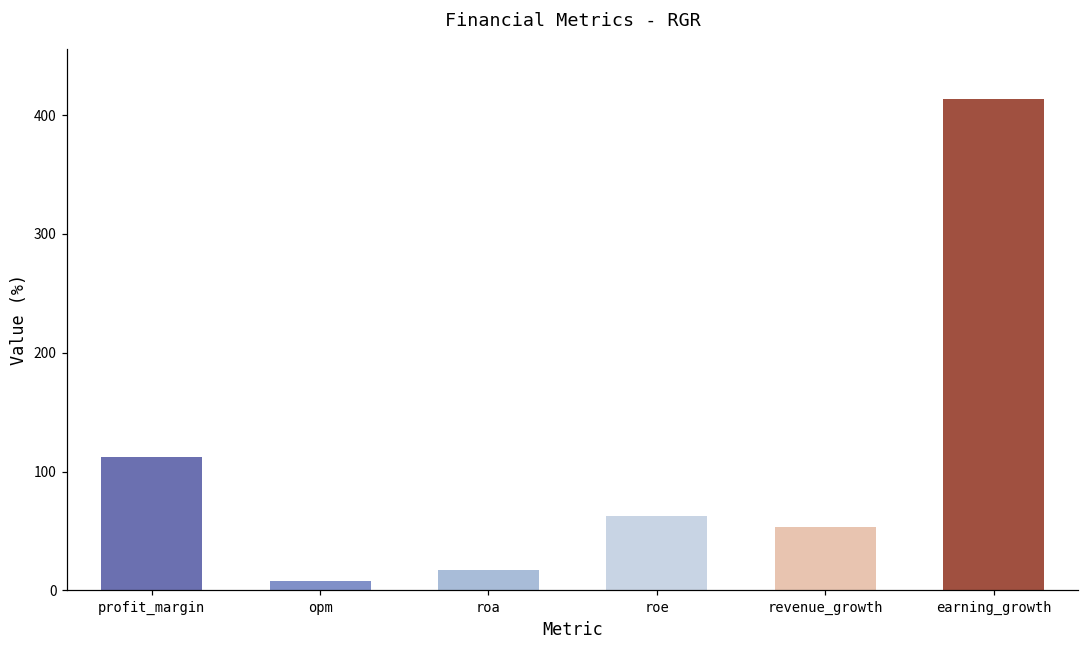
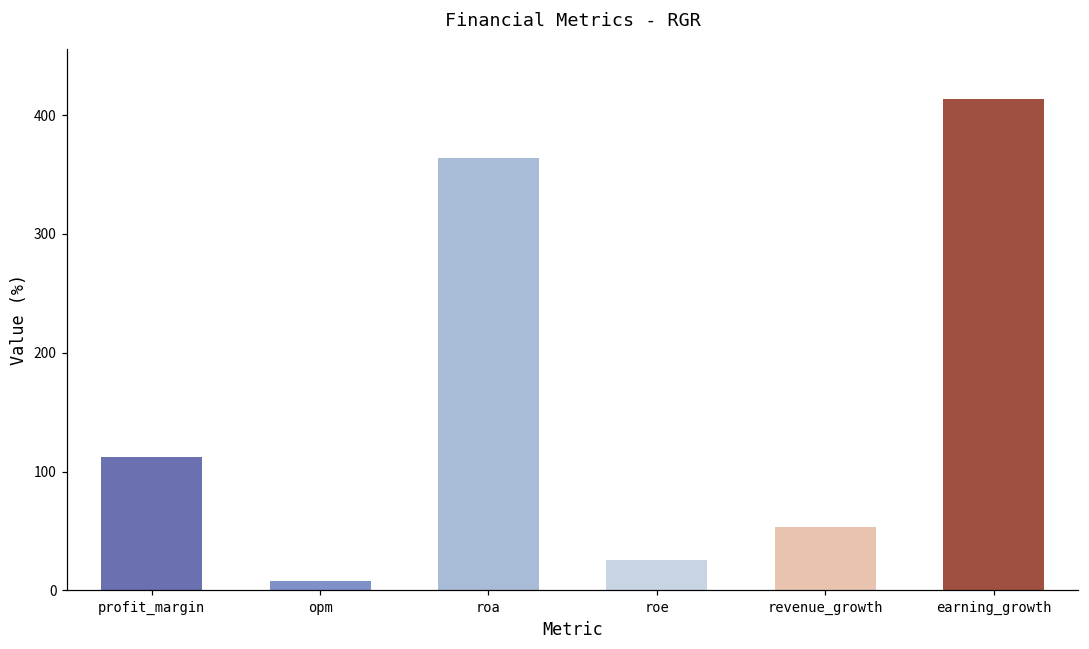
roa: 17 -> 364
roe: 62 -> 26
